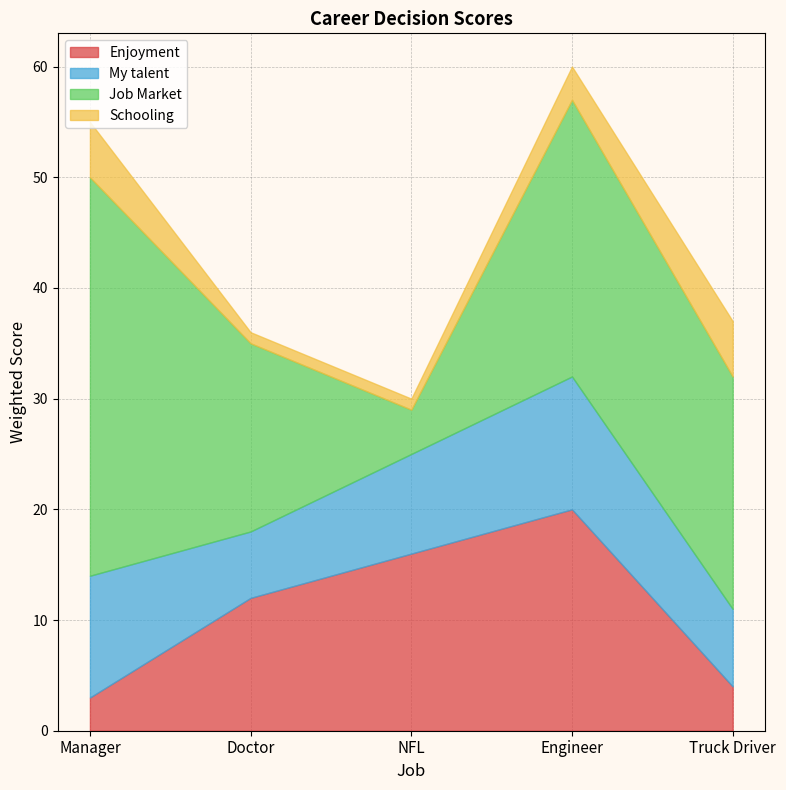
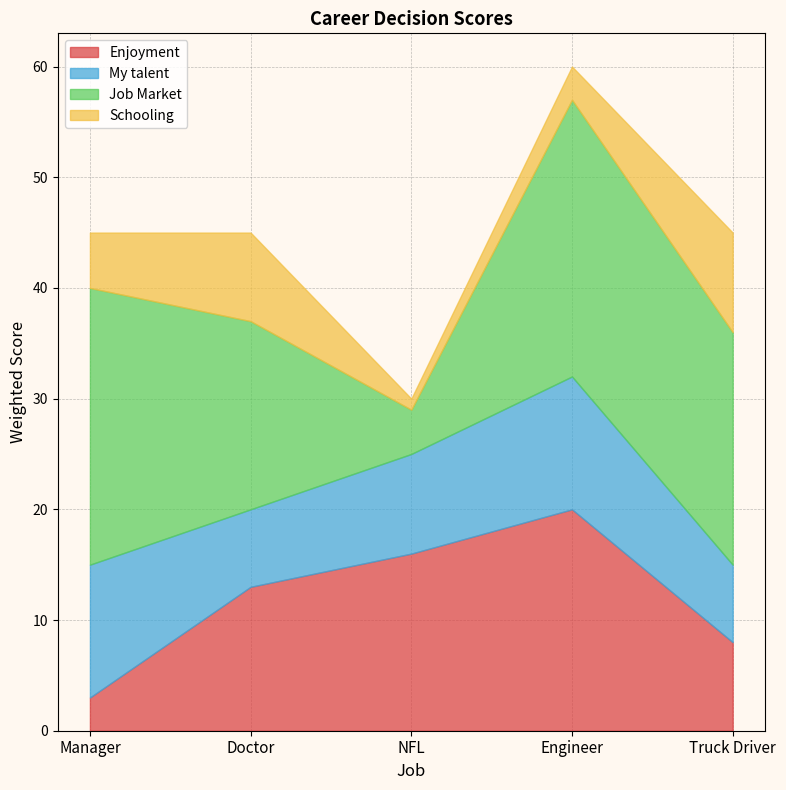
My talent, Manager: 11 -> 12
Job Market, Manager: 36 -> 25
Enjoyment, Doctor: 12 -> 13
My talent, Doctor: 6 -> 7
Schooling, Doctor: 1 -> 8
Enjoyment, Truck Driver: 4 -> 8
Schooling, Truck Driver: 5 -> 9
